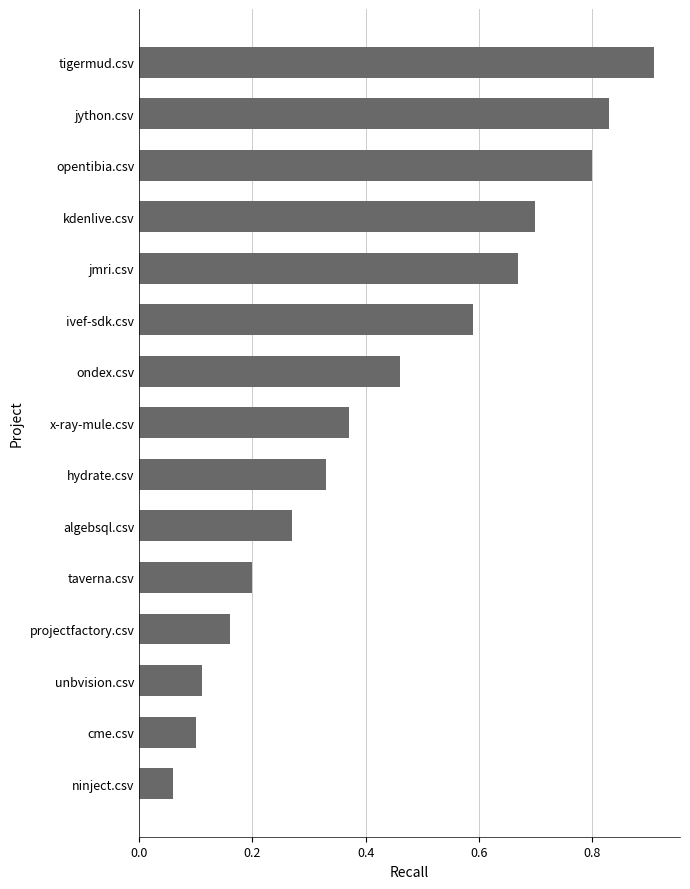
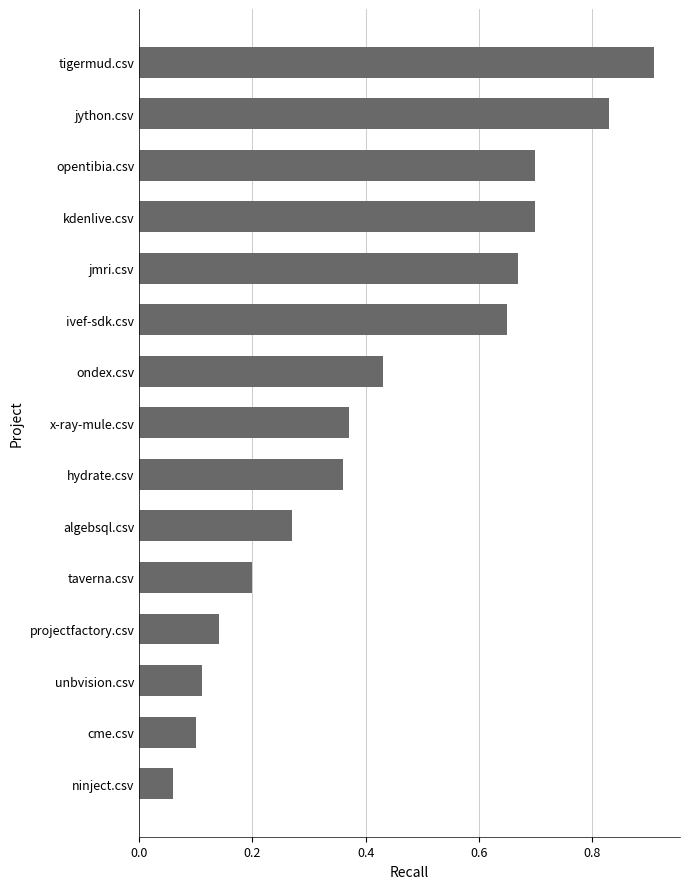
opentibia.csv: 0.8 -> 0.7
ivef-sdk.csv: 0.59 -> 0.65
ondex.csv: 0.46 -> 0.43
hydrate.csv: 0.33 -> 0.36
projectfactory.csv: 0.16 -> 0.14
